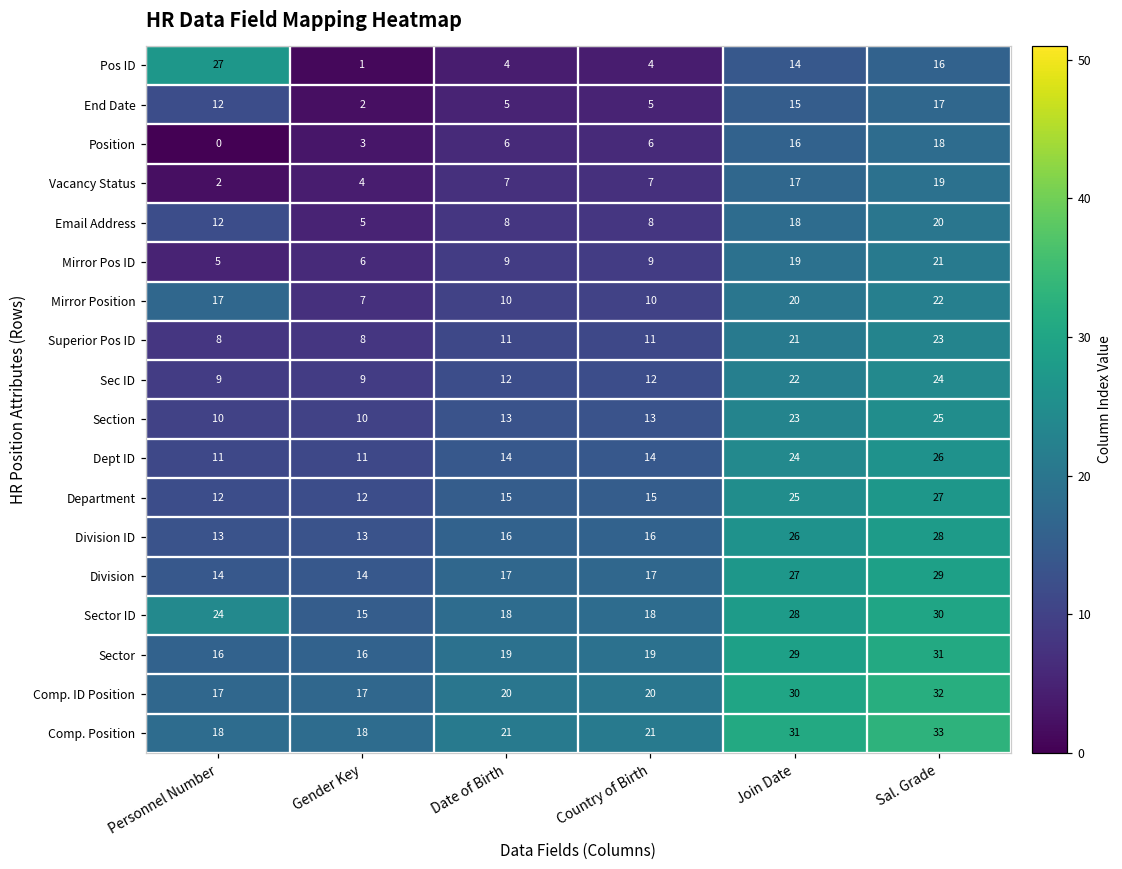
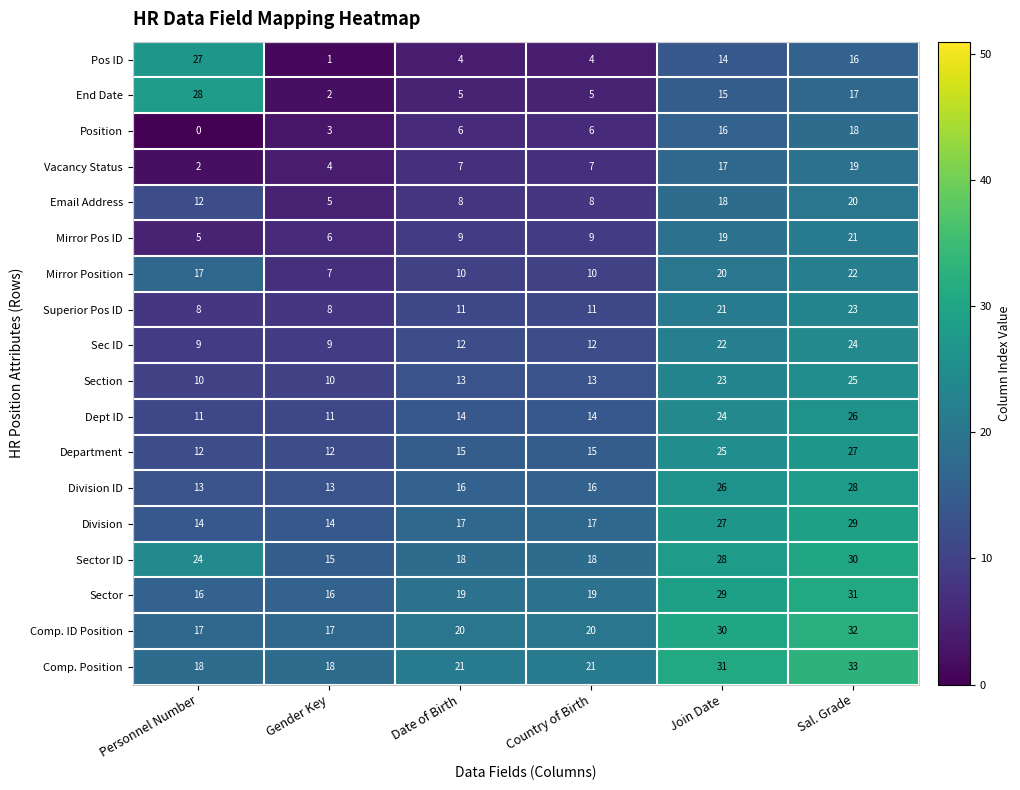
End Date, Personnel Number: 12 -> 28
